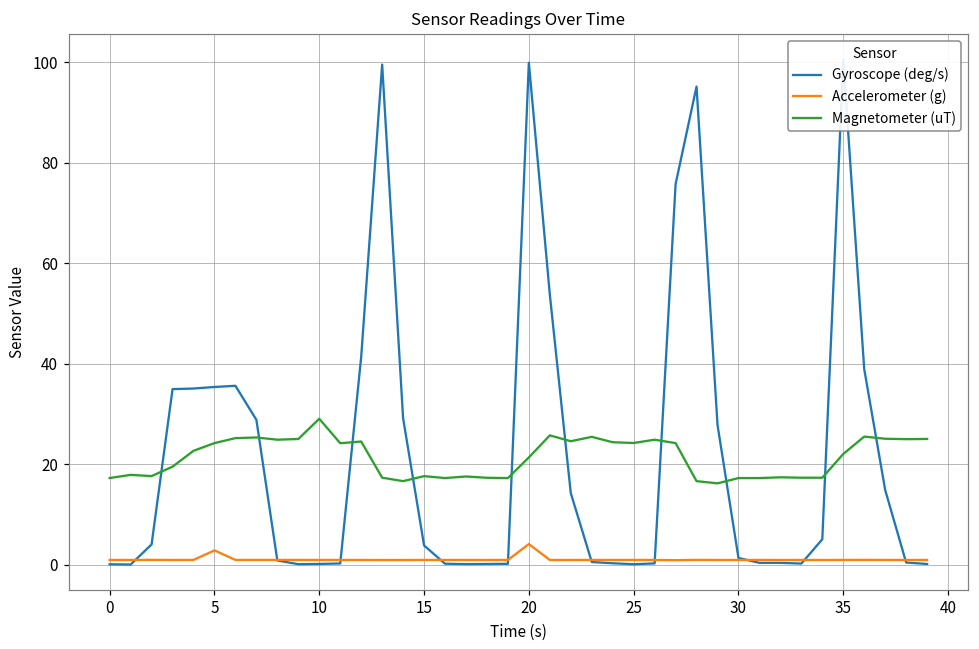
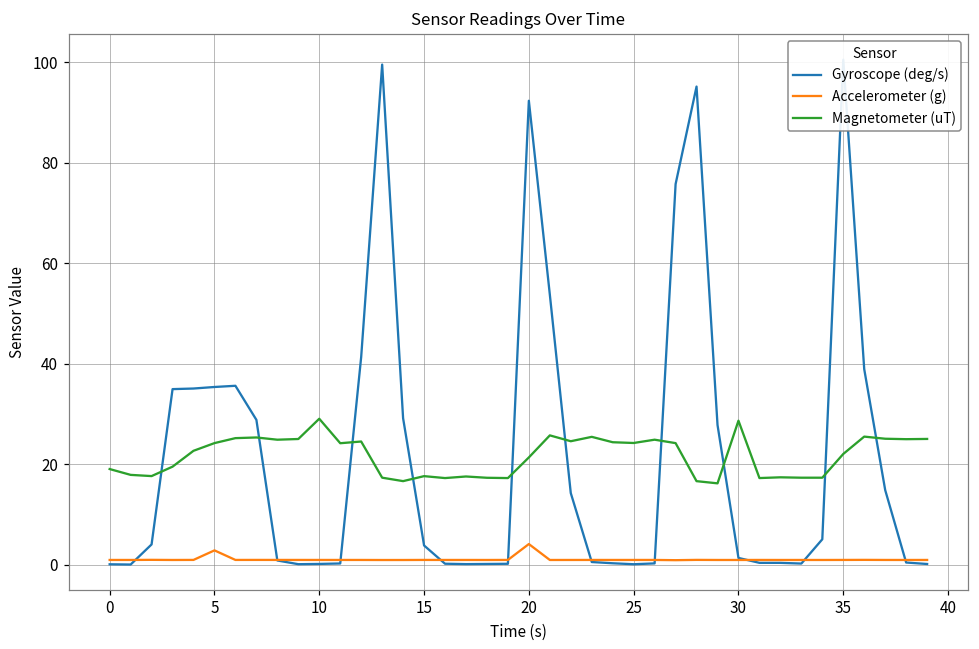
Magnetometer (uT), 0: 17 -> 19
Gyroscope (deg/s), 20: 100 -> 92
Magnetometer (uT), 30: 17 -> 29
